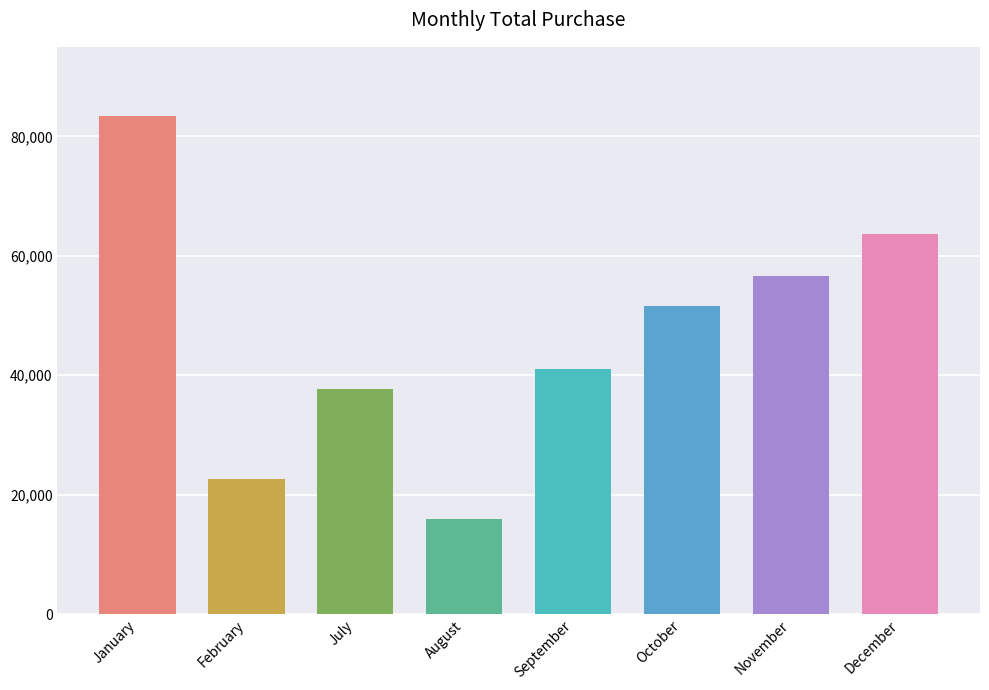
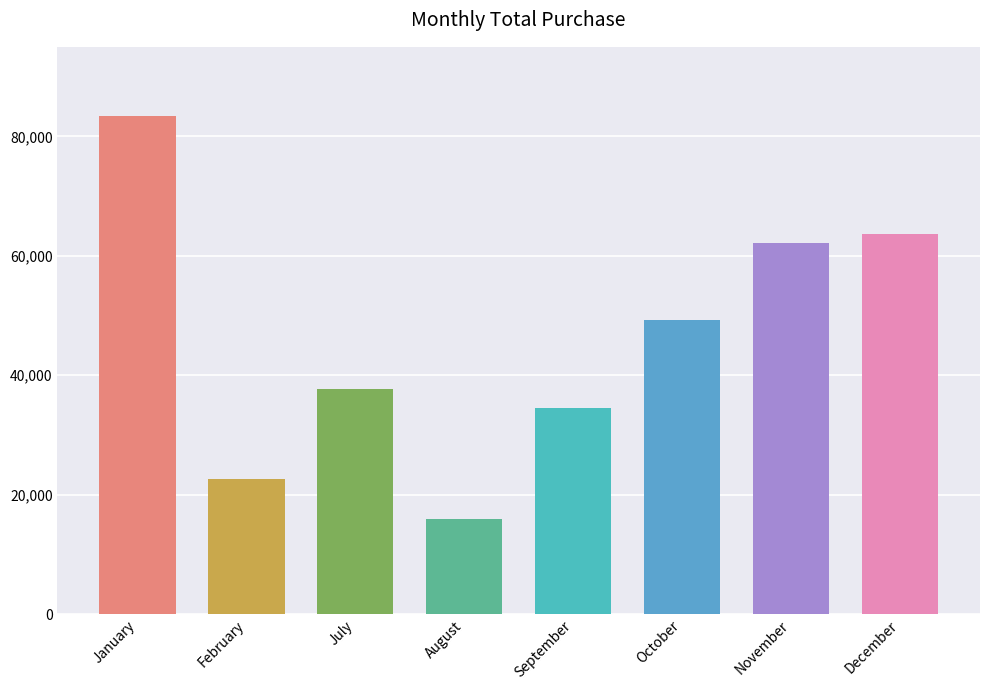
September: 41,000 -> 35,000
October: 52,000 -> 49,000
November: 57,000 -> 62,000
